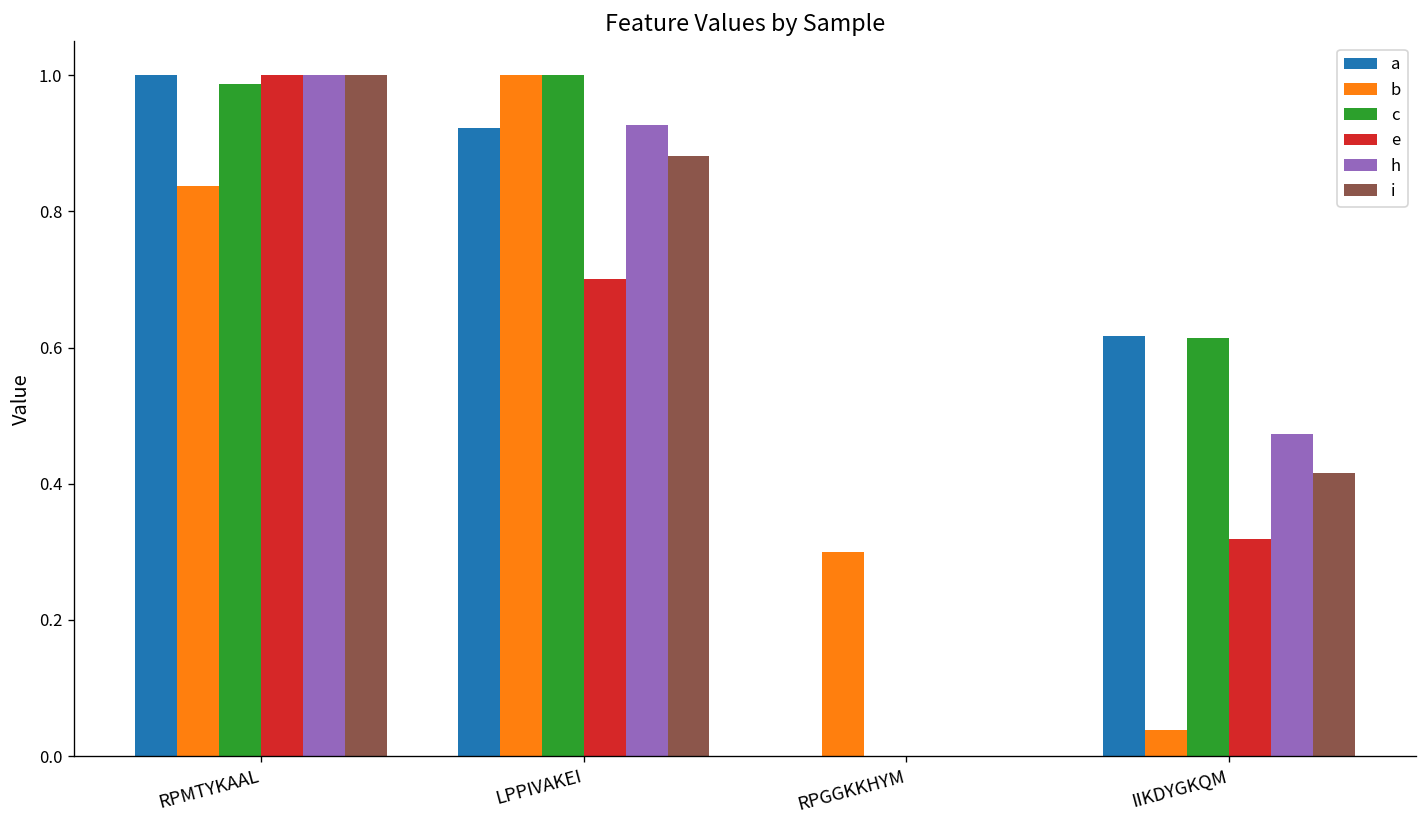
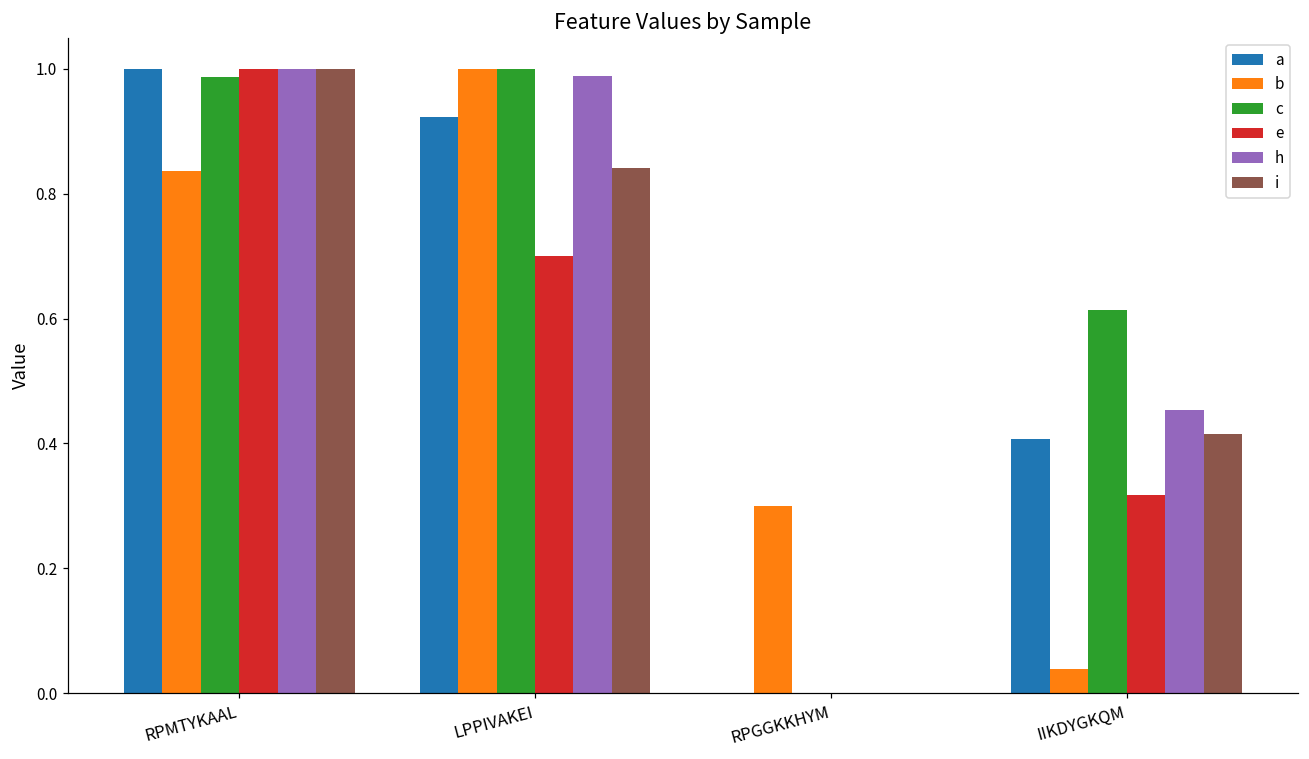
h, LPPIVAKEI: 0.93 -> 0.99
i, LPPIVAKEI: 0.88 -> 0.84
a, IIKDYGKQM: 0.62 -> 0.41
h, IIKDYGKQM: 0.47 -> 0.45
